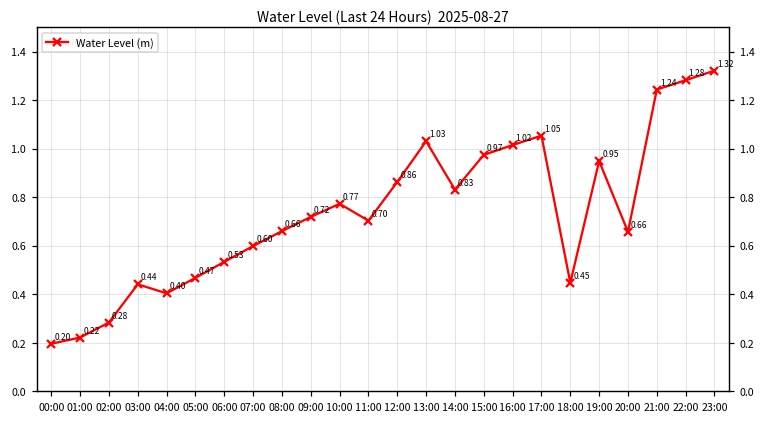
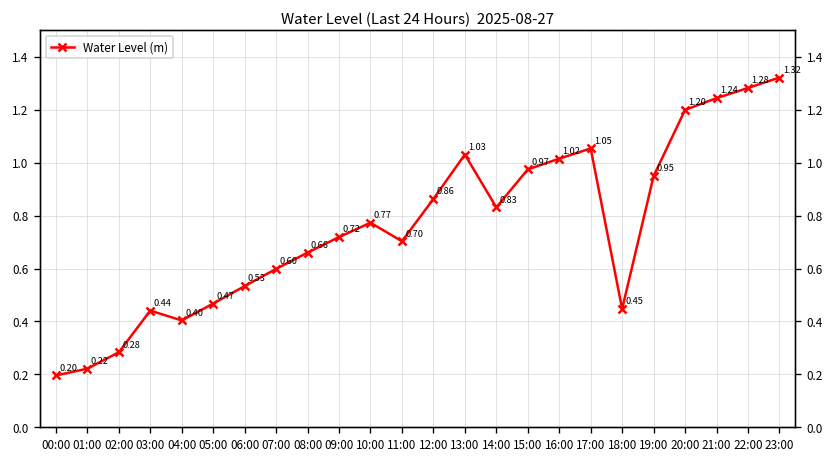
20:00: 0.66 -> 1.20
